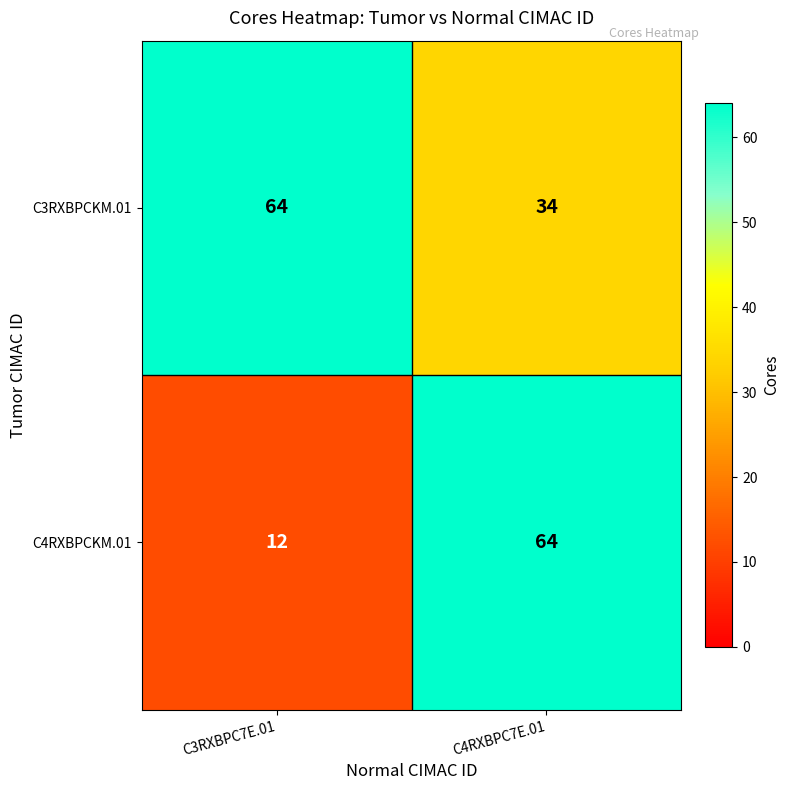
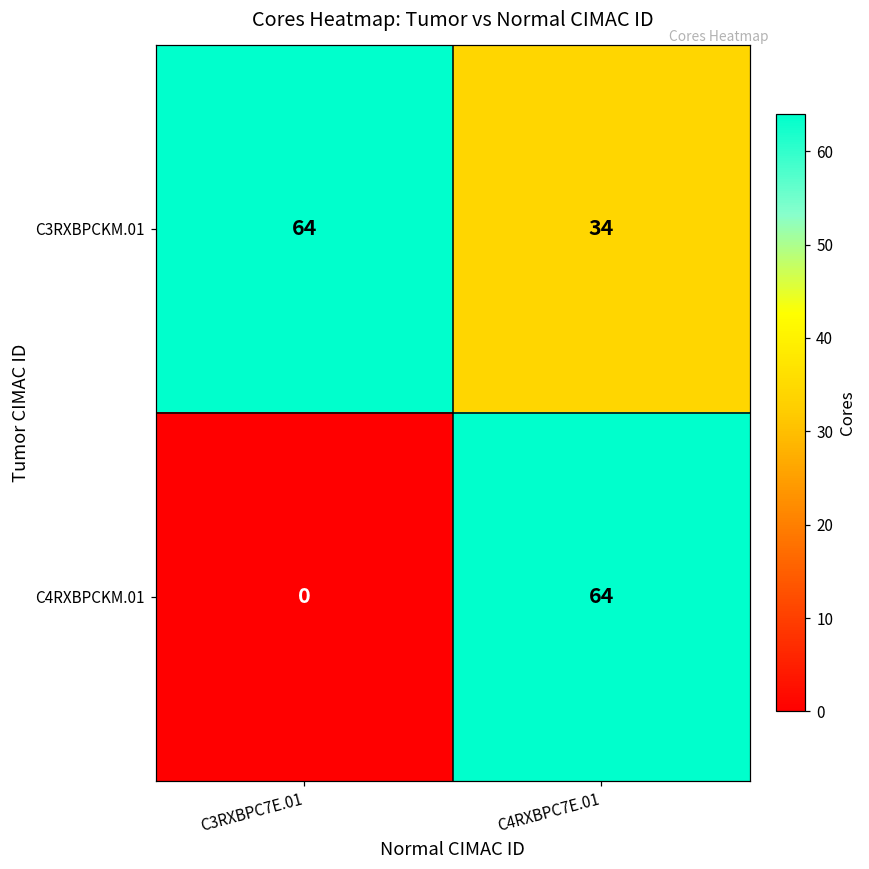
C4RXBPCKM.01, C3RXBPC7E.01: 12 -> 0
